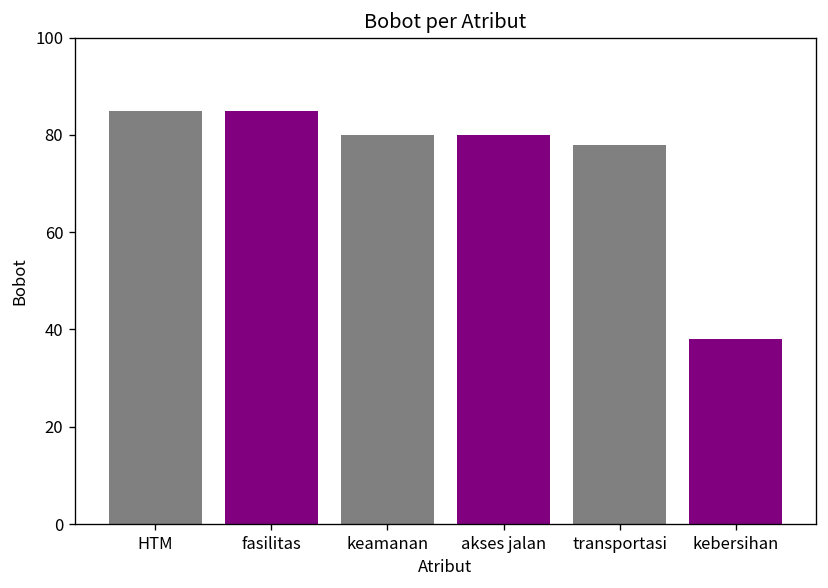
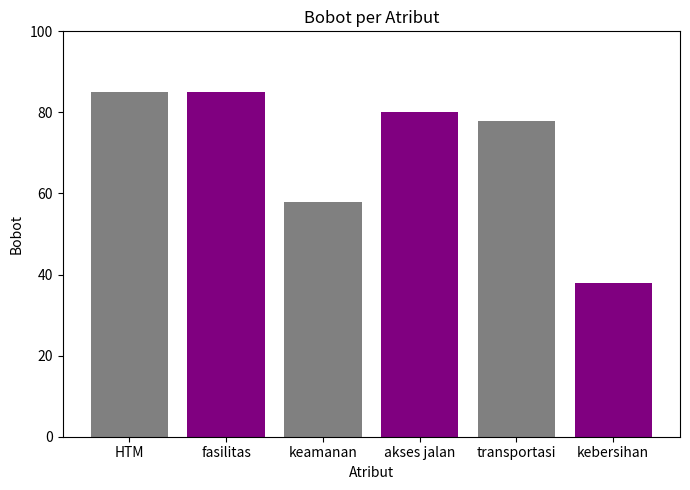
keamanan: 80 -> 58
